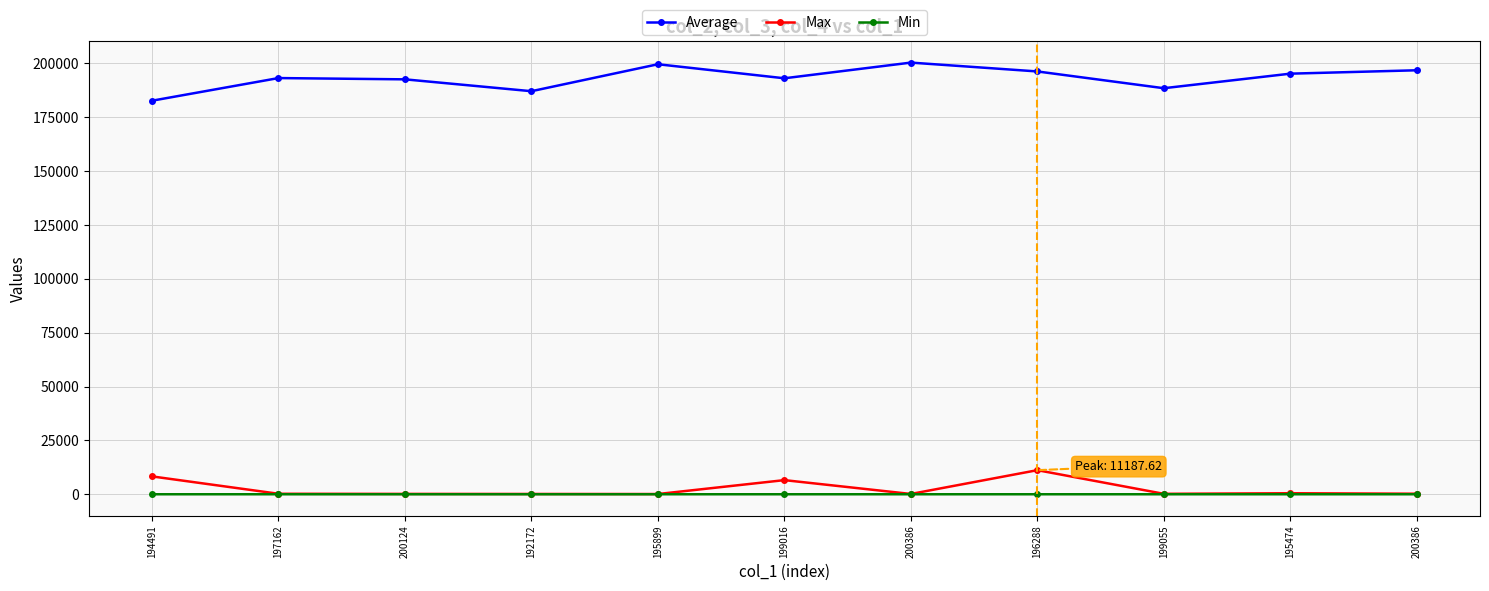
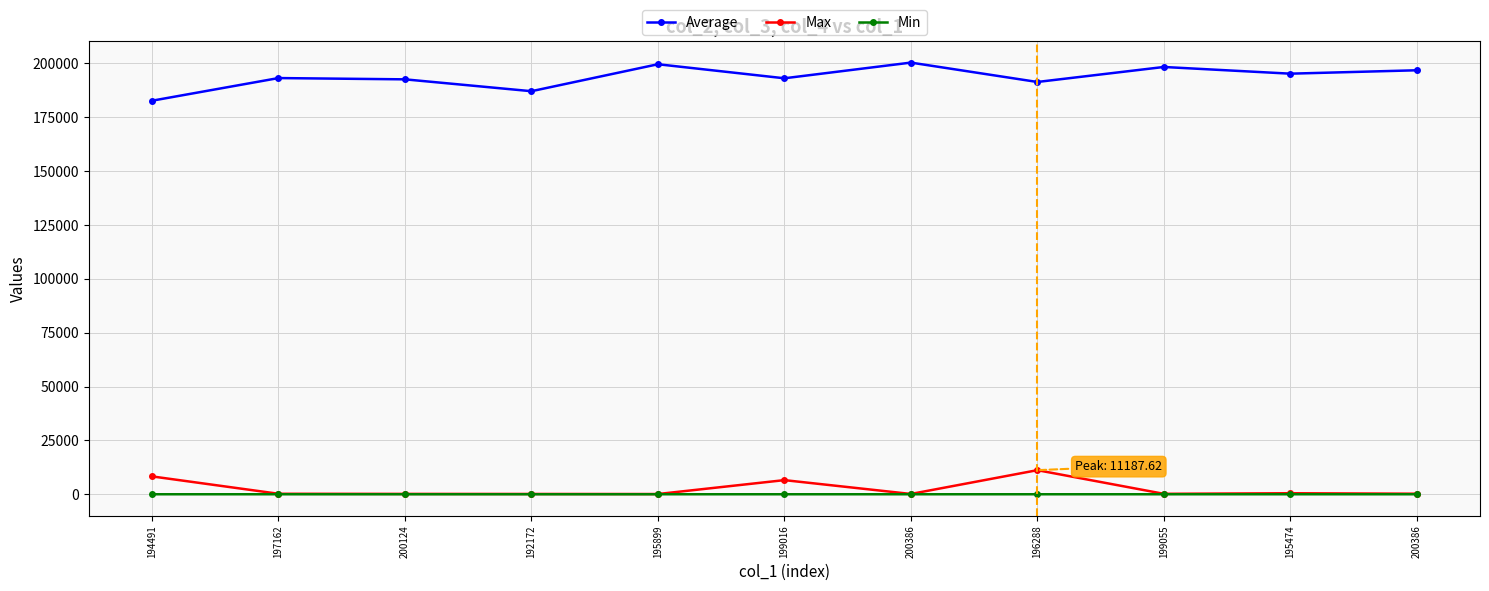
Average, 196288: 196000 -> 191000
Average, 199055: 188000 -> 198000
